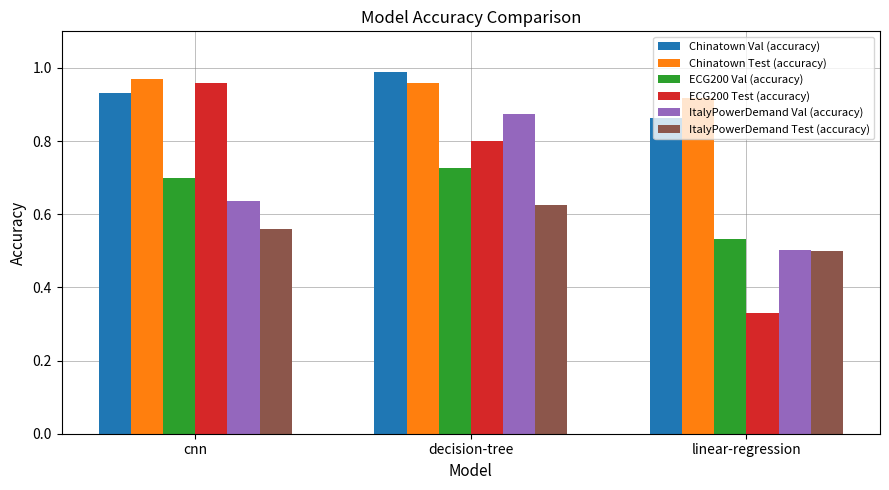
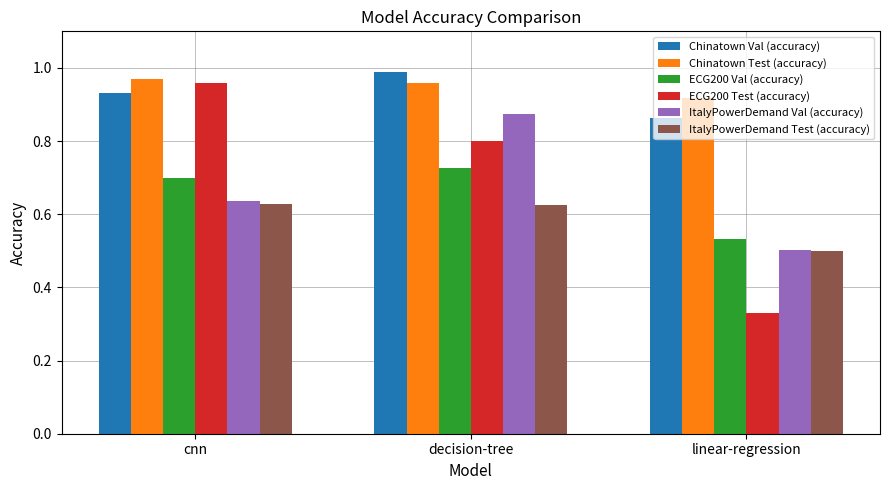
ItalyPowerDemand Test (accuracy), cnn: 0.56 -> 0.63
